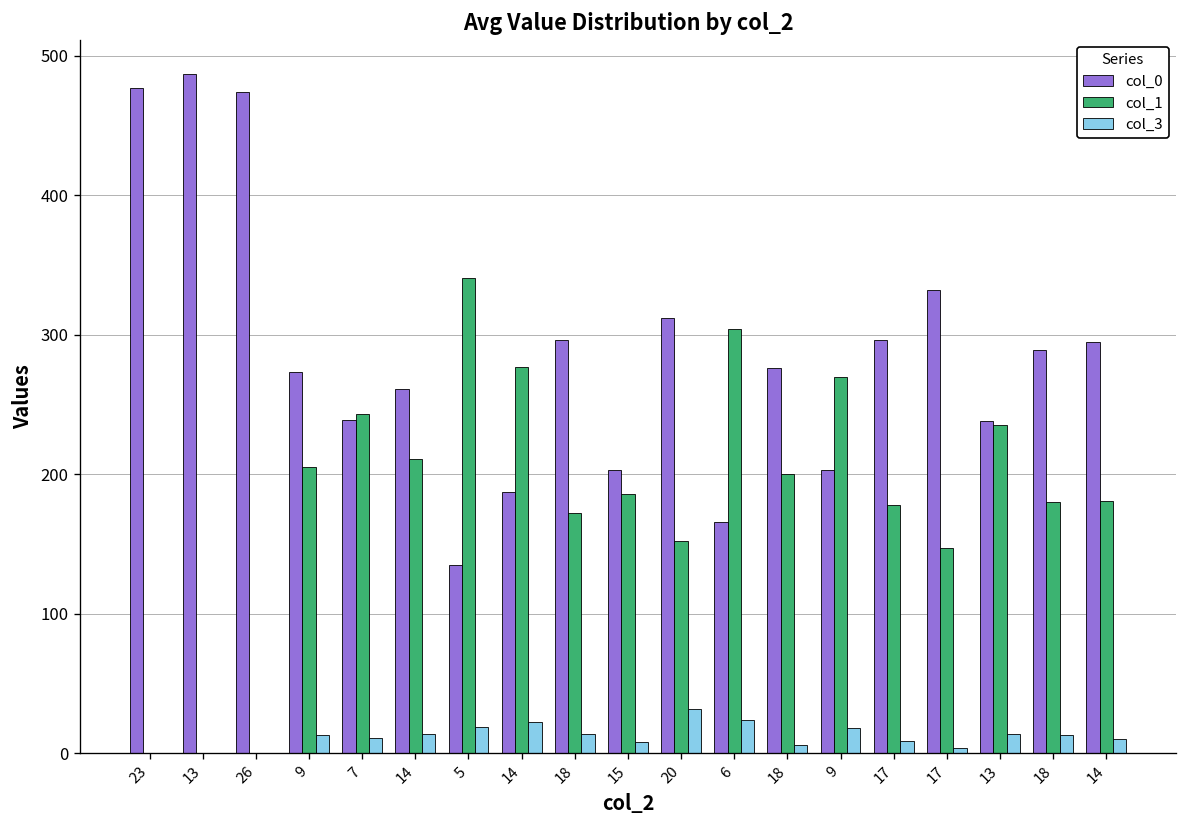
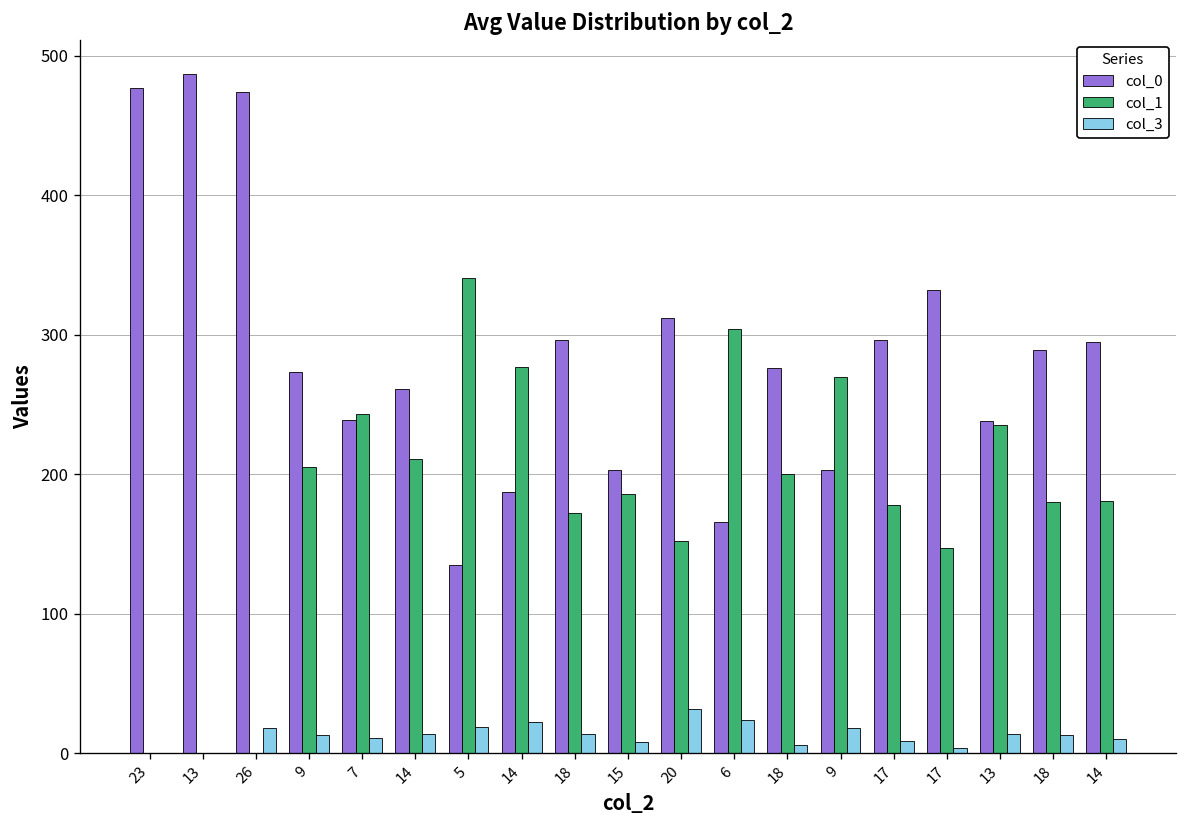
col_3, 26: 0 -> 18
